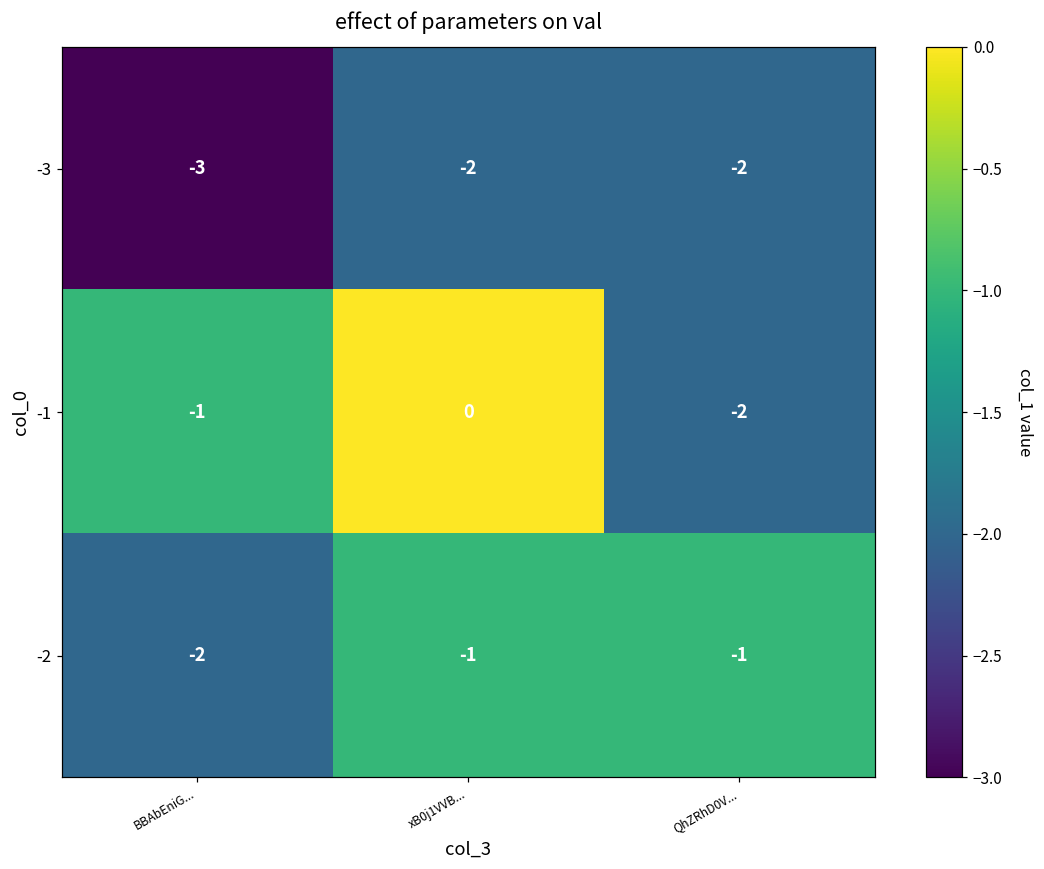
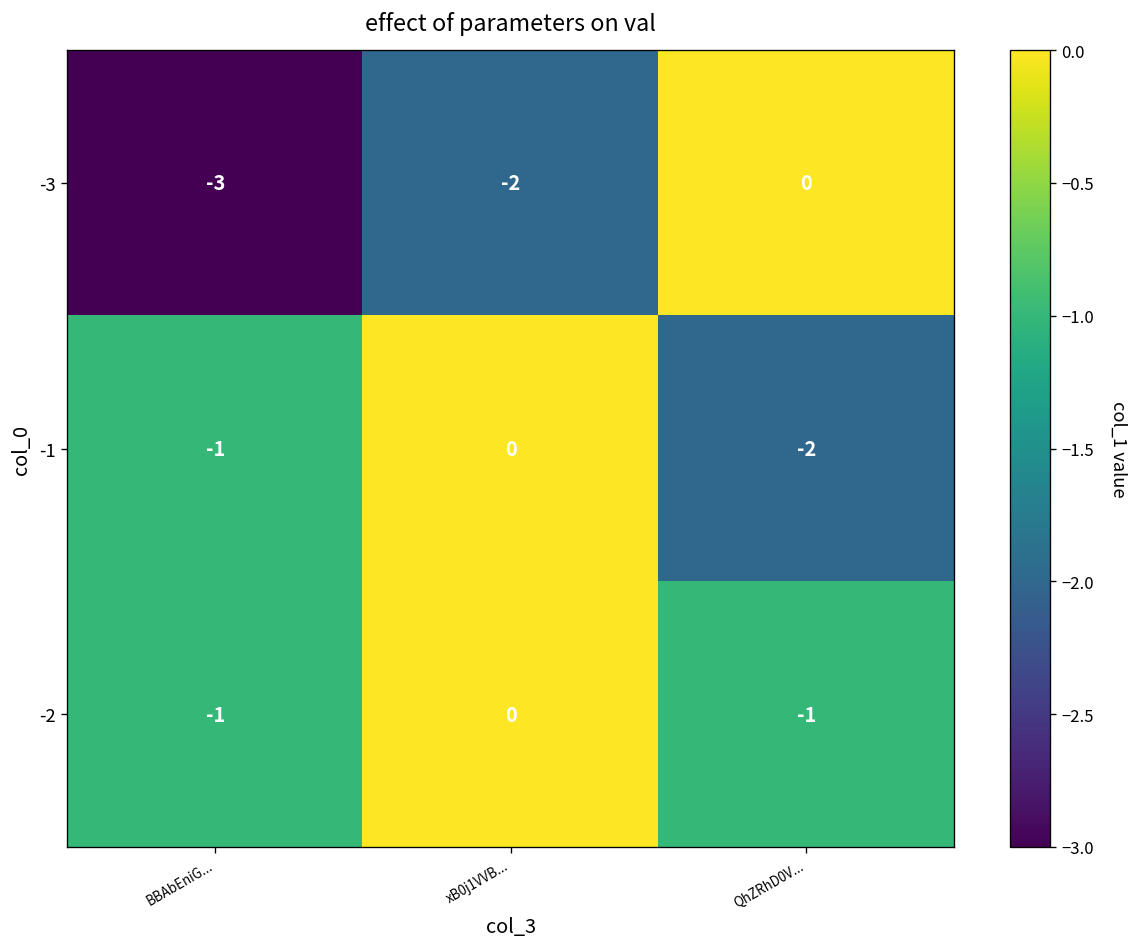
-3, QhZRhD0V...: -2 -> 0
-2, BBAbEniG...: -2 -> -1
-2, xB0j1VVB...: -1 -> 0
